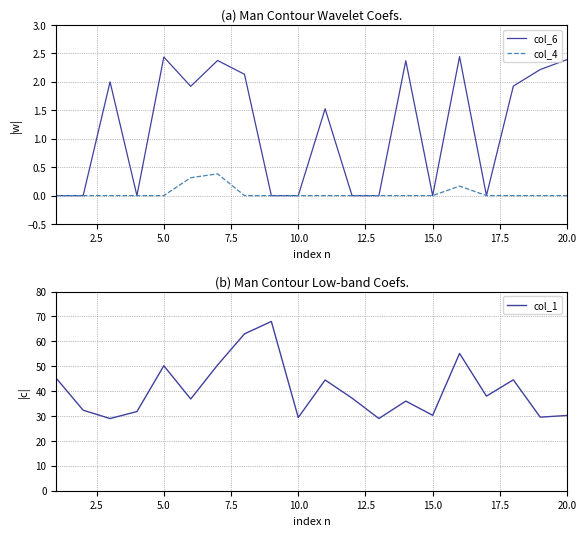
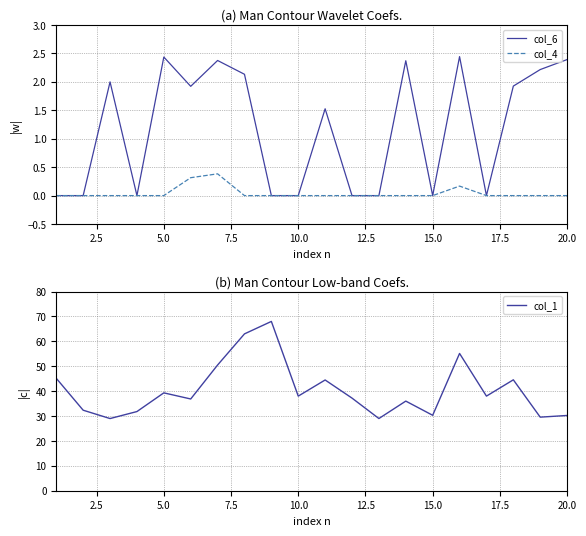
(b) Man Contour Low-band Coefs., 5.0: 50 -> 39
(b) Man Contour Low-band Coefs., 10.0: 29 -> 38
